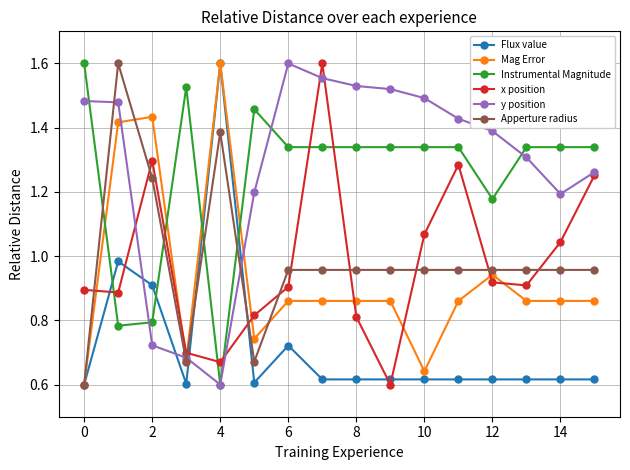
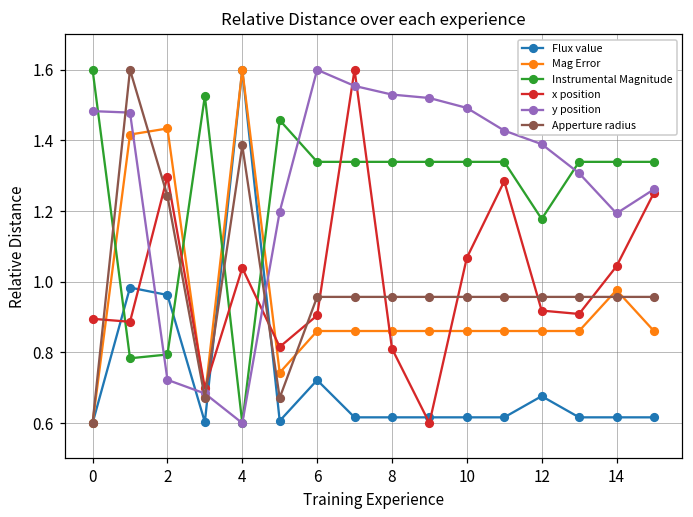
Flux value, 2: 0.91 -> 0.96
x position, 4: 0.67 -> 1.04
Mag Error, 10: 0.64 -> 0.86
Flux value, 12: 0.62 -> 0.68
Mag Error, 12: 0.94 -> 0.86
Mag Error, 14: 0.86 -> 0.98
